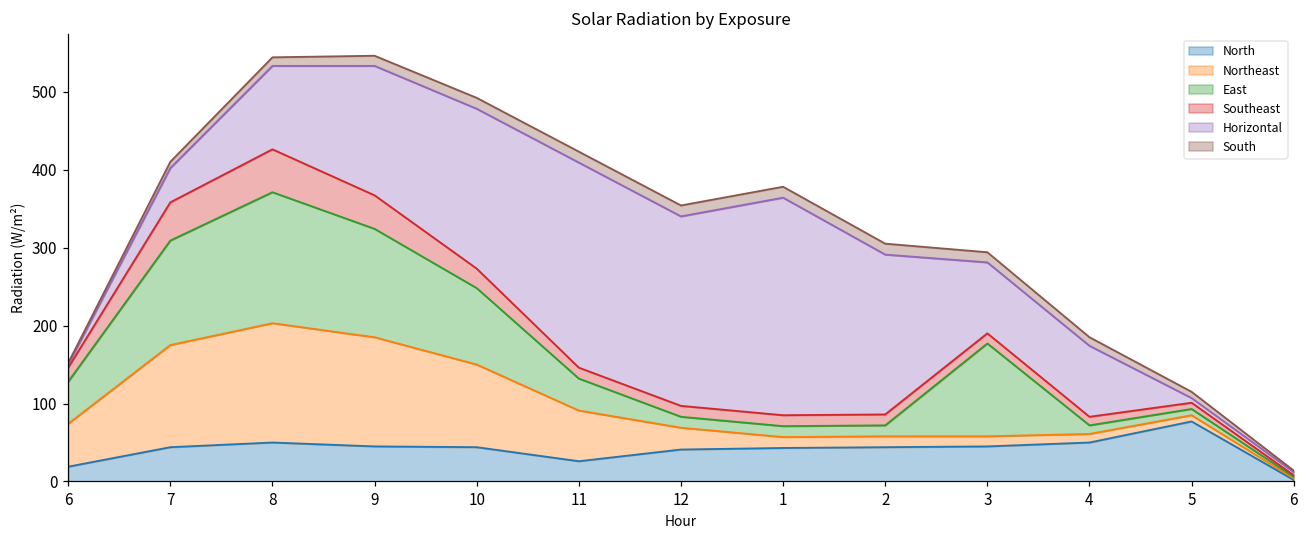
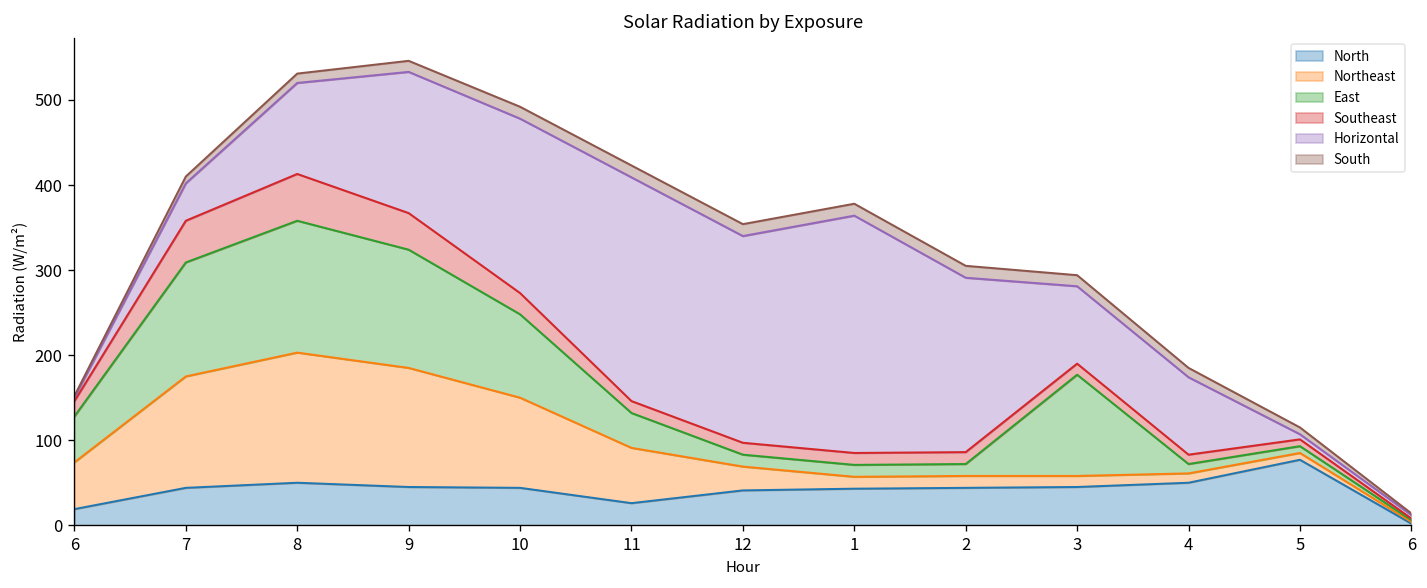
East, 8: 170 -> 160
